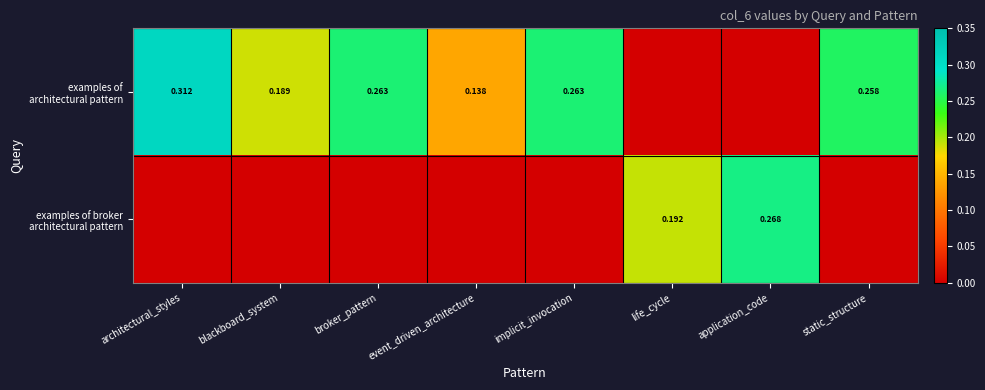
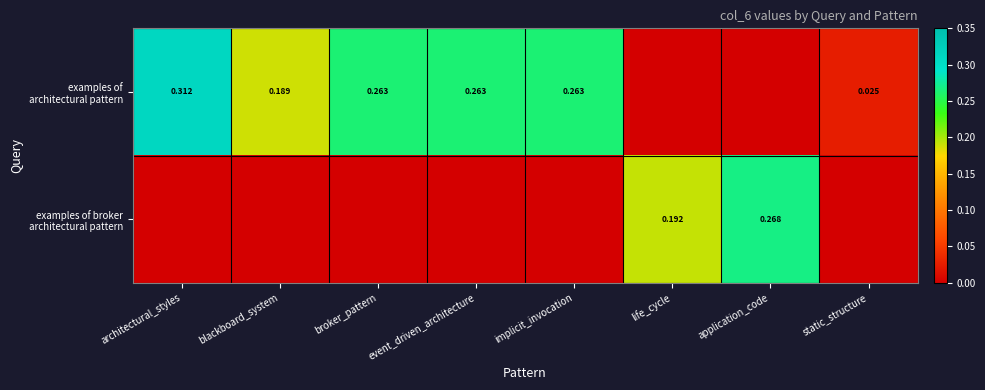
examples of architectural pattern, event_driven_architecture: 0.138 -> 0.263
examples of architectural pattern, static_structure: 0.258 -> 0.025
